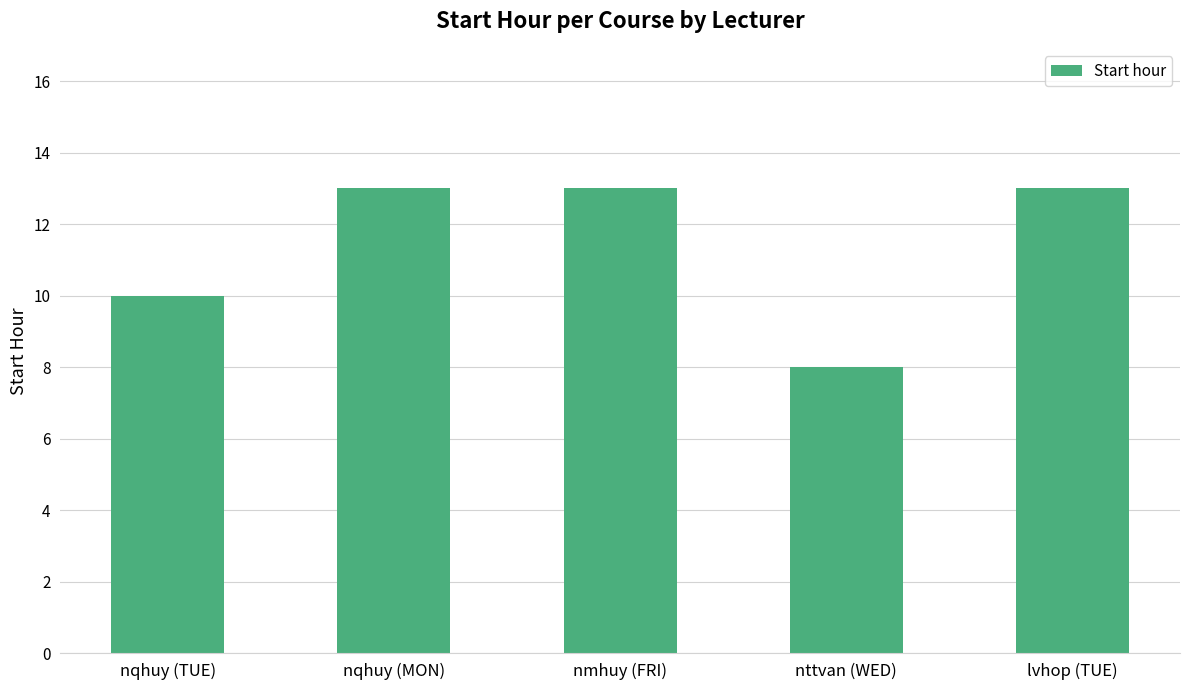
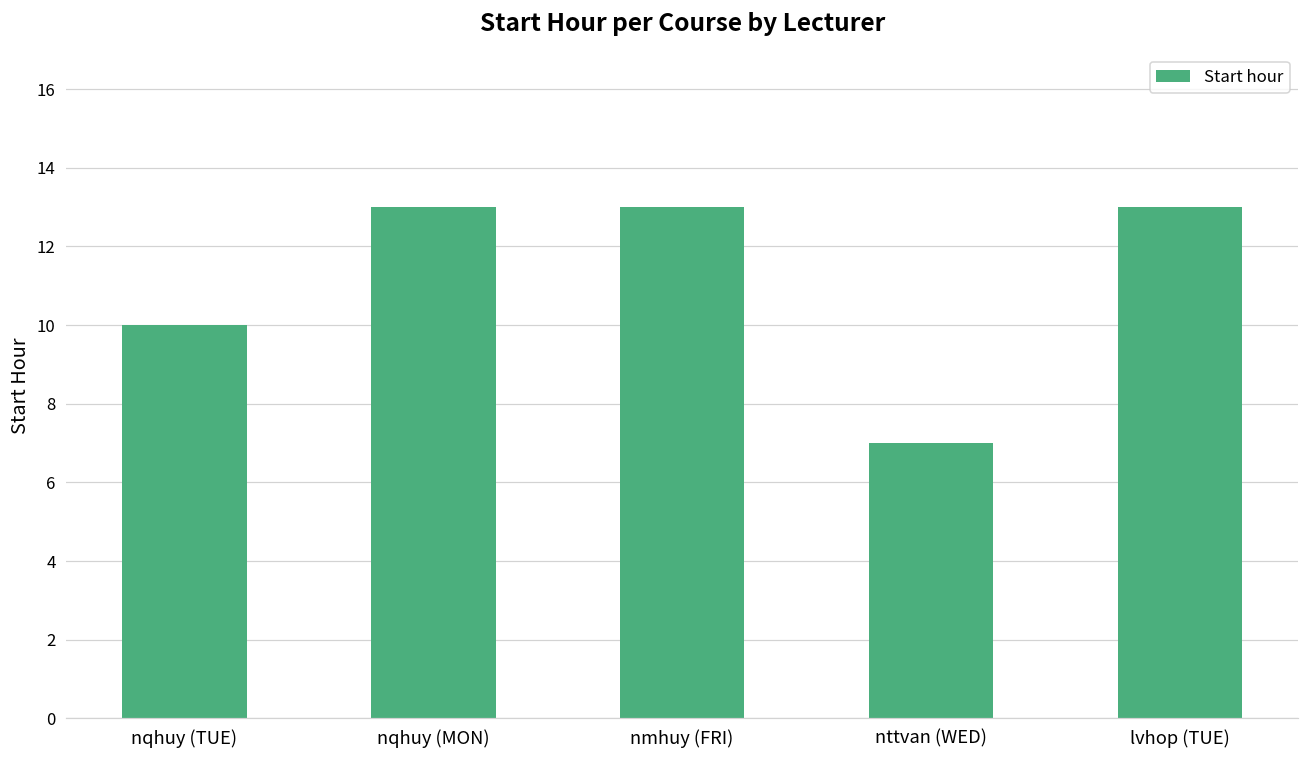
nttvan (WED): 8 -> 7
